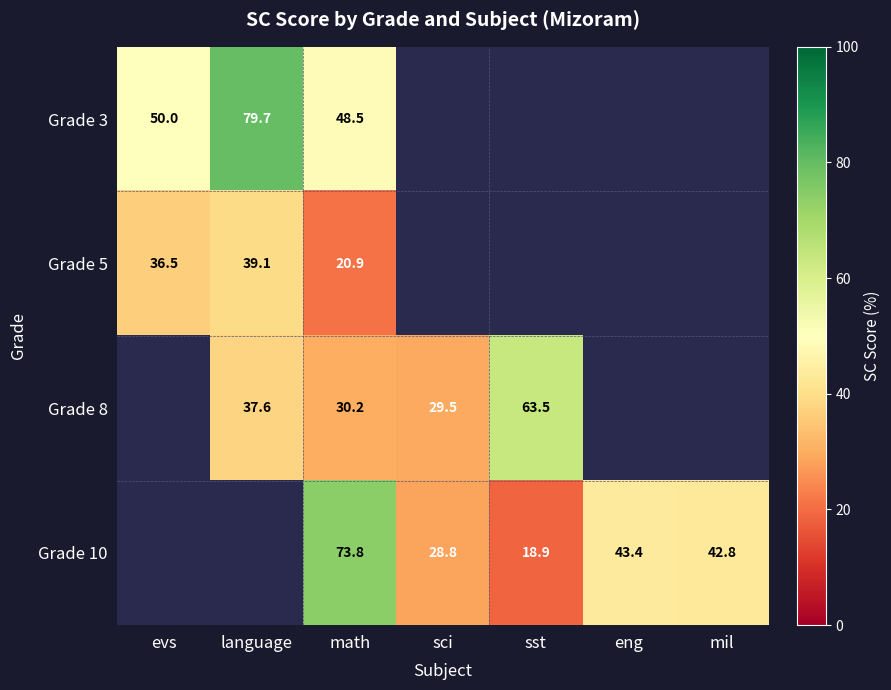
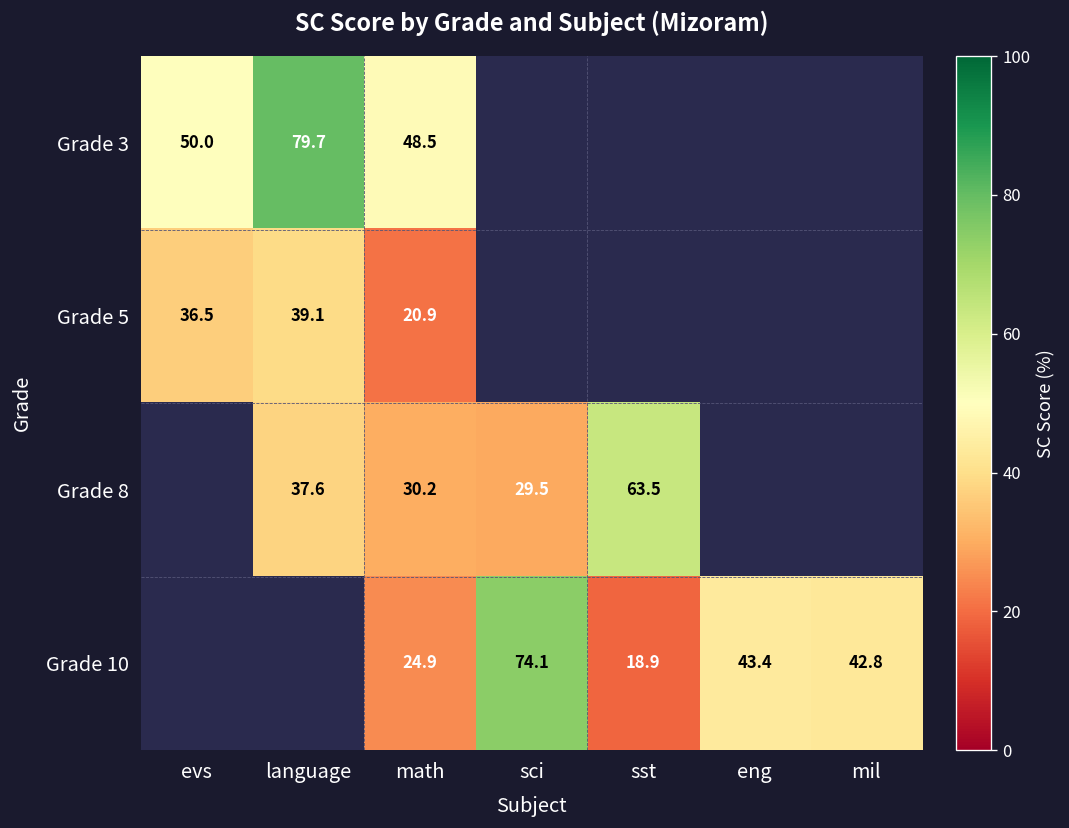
Grade 10, math: 73.8 -> 24.9
Grade 10, sci: 28.8 -> 74.1
